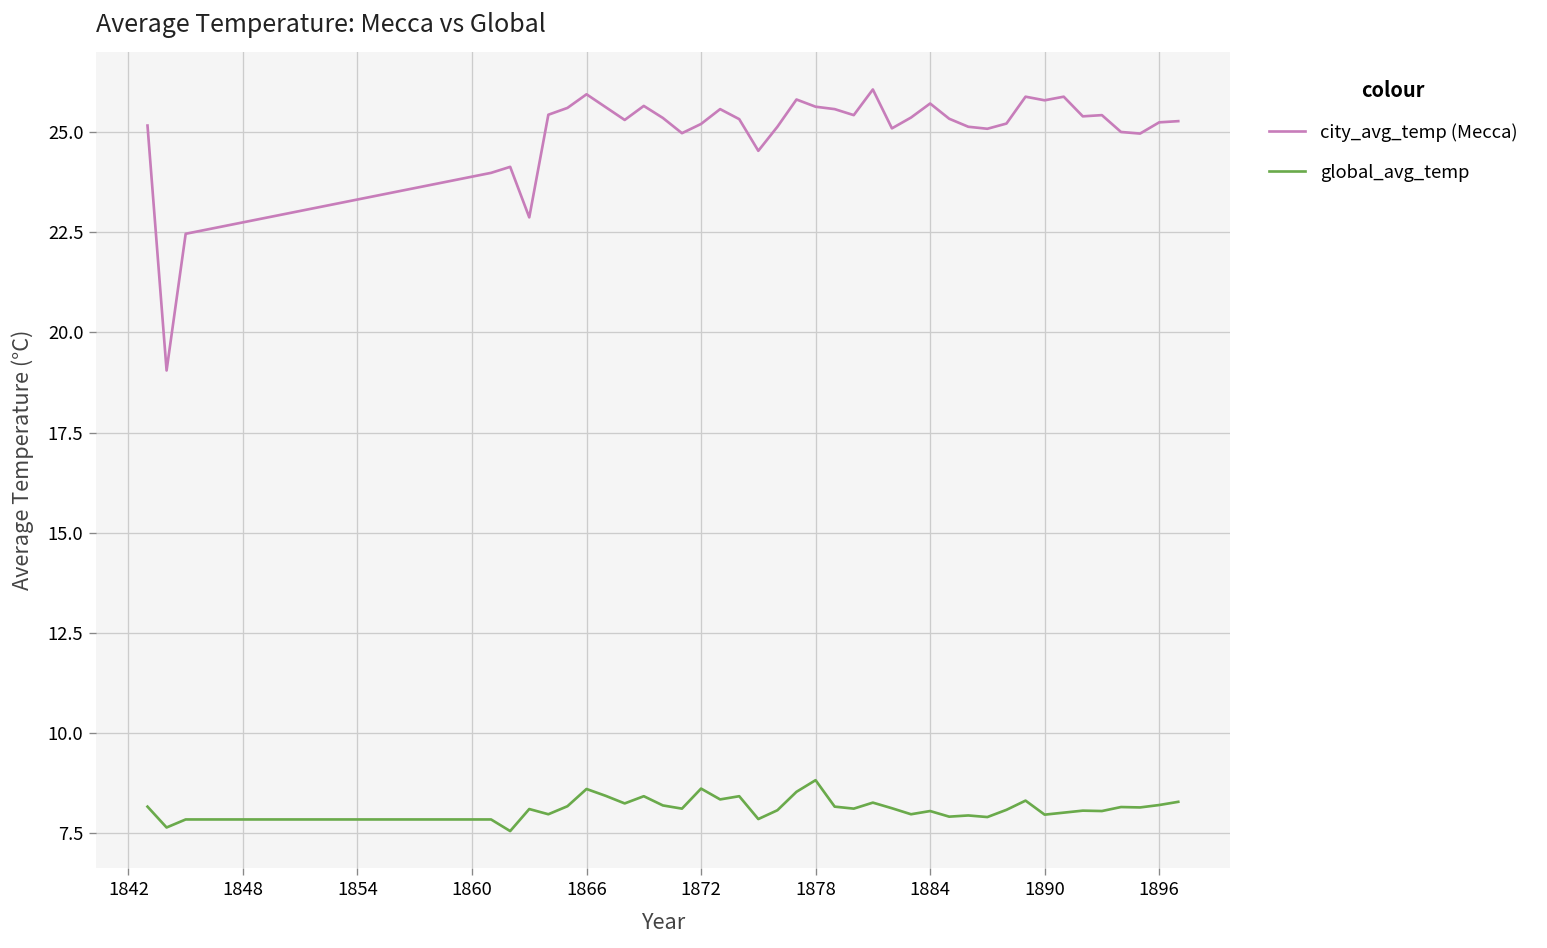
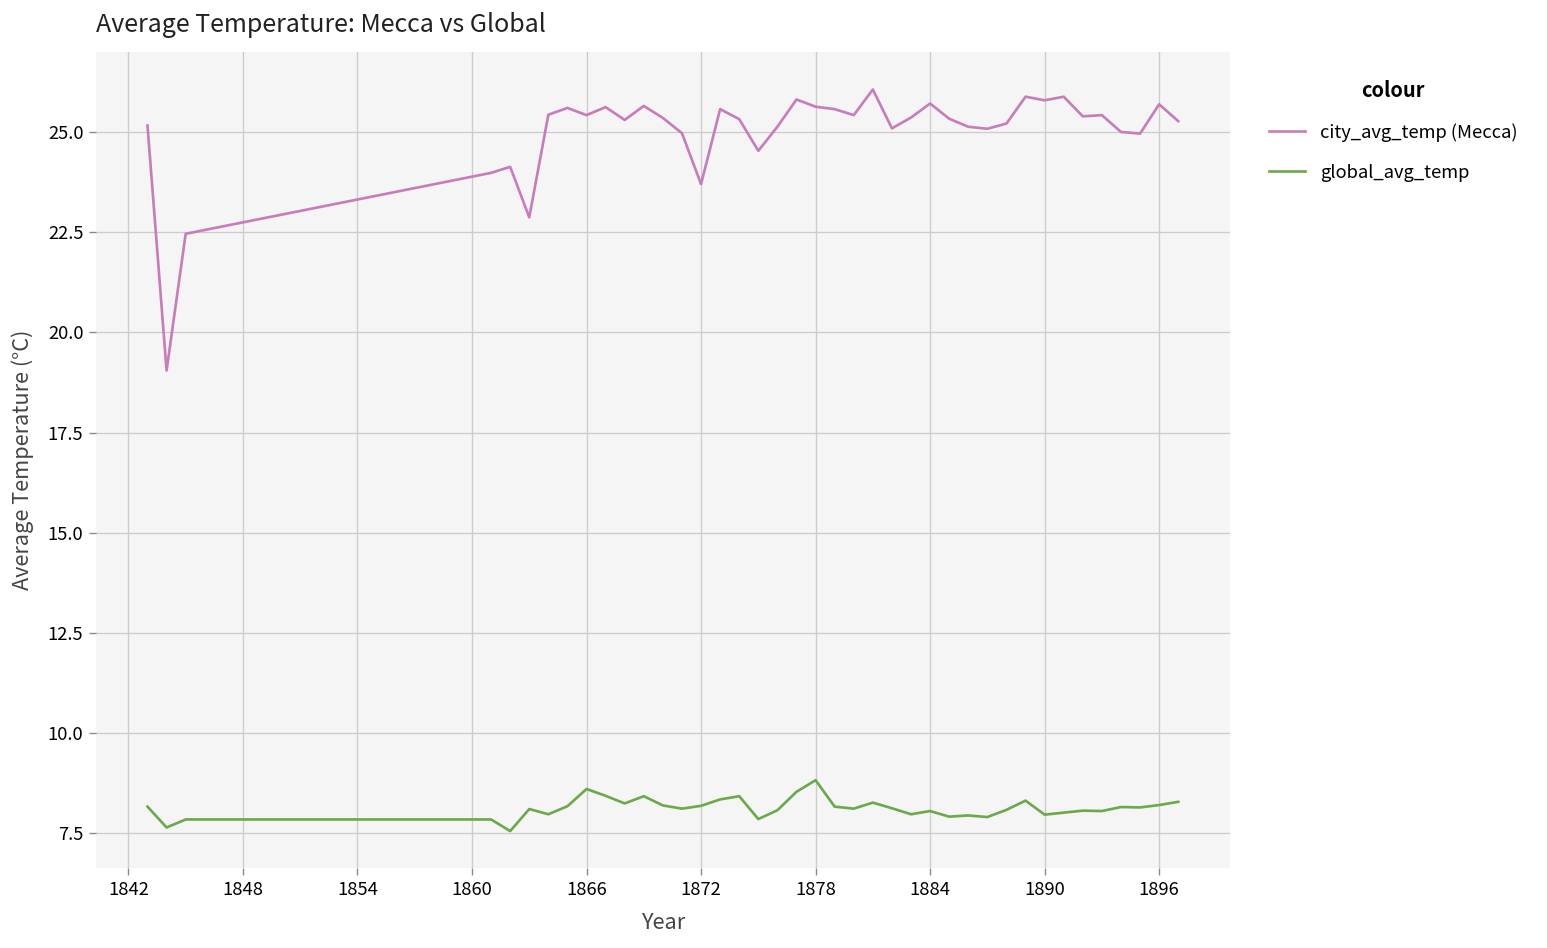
city_avg_temp (Mecca), 1866: 25.9 -> 25.4
city_avg_temp (Mecca), 1872: 25.2 -> 23.7
global_avg_temp, 1872: 8.6 -> 8.2
city_avg_temp (Mecca), 1896: 25.2 -> 25.7
